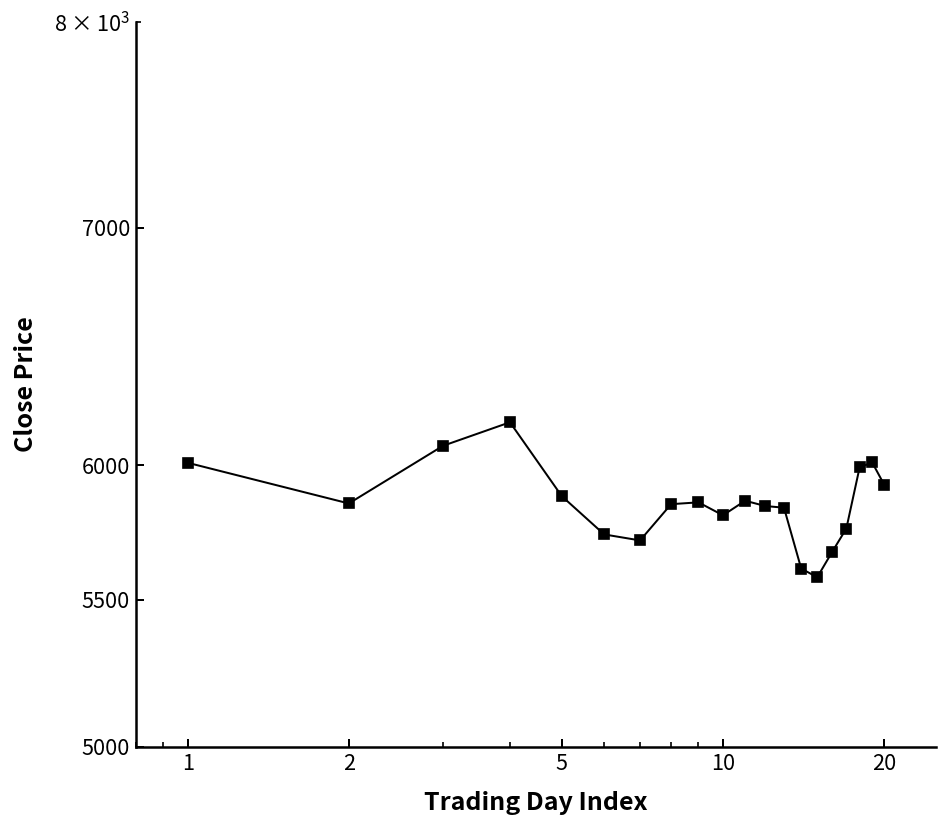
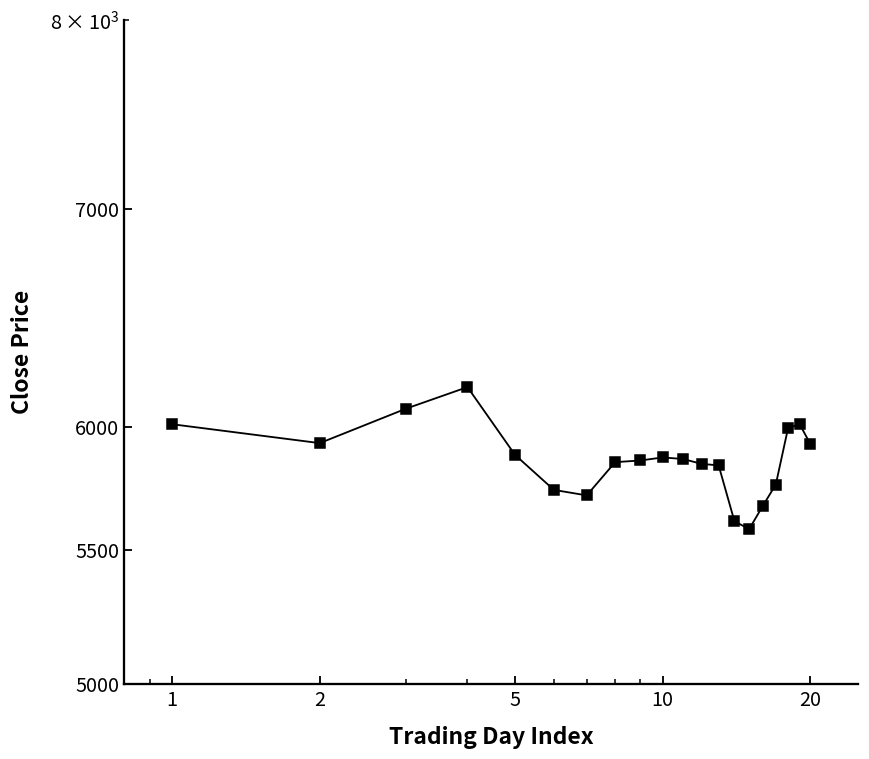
2: 5850 -> 5930
10: 5810 -> 5870
